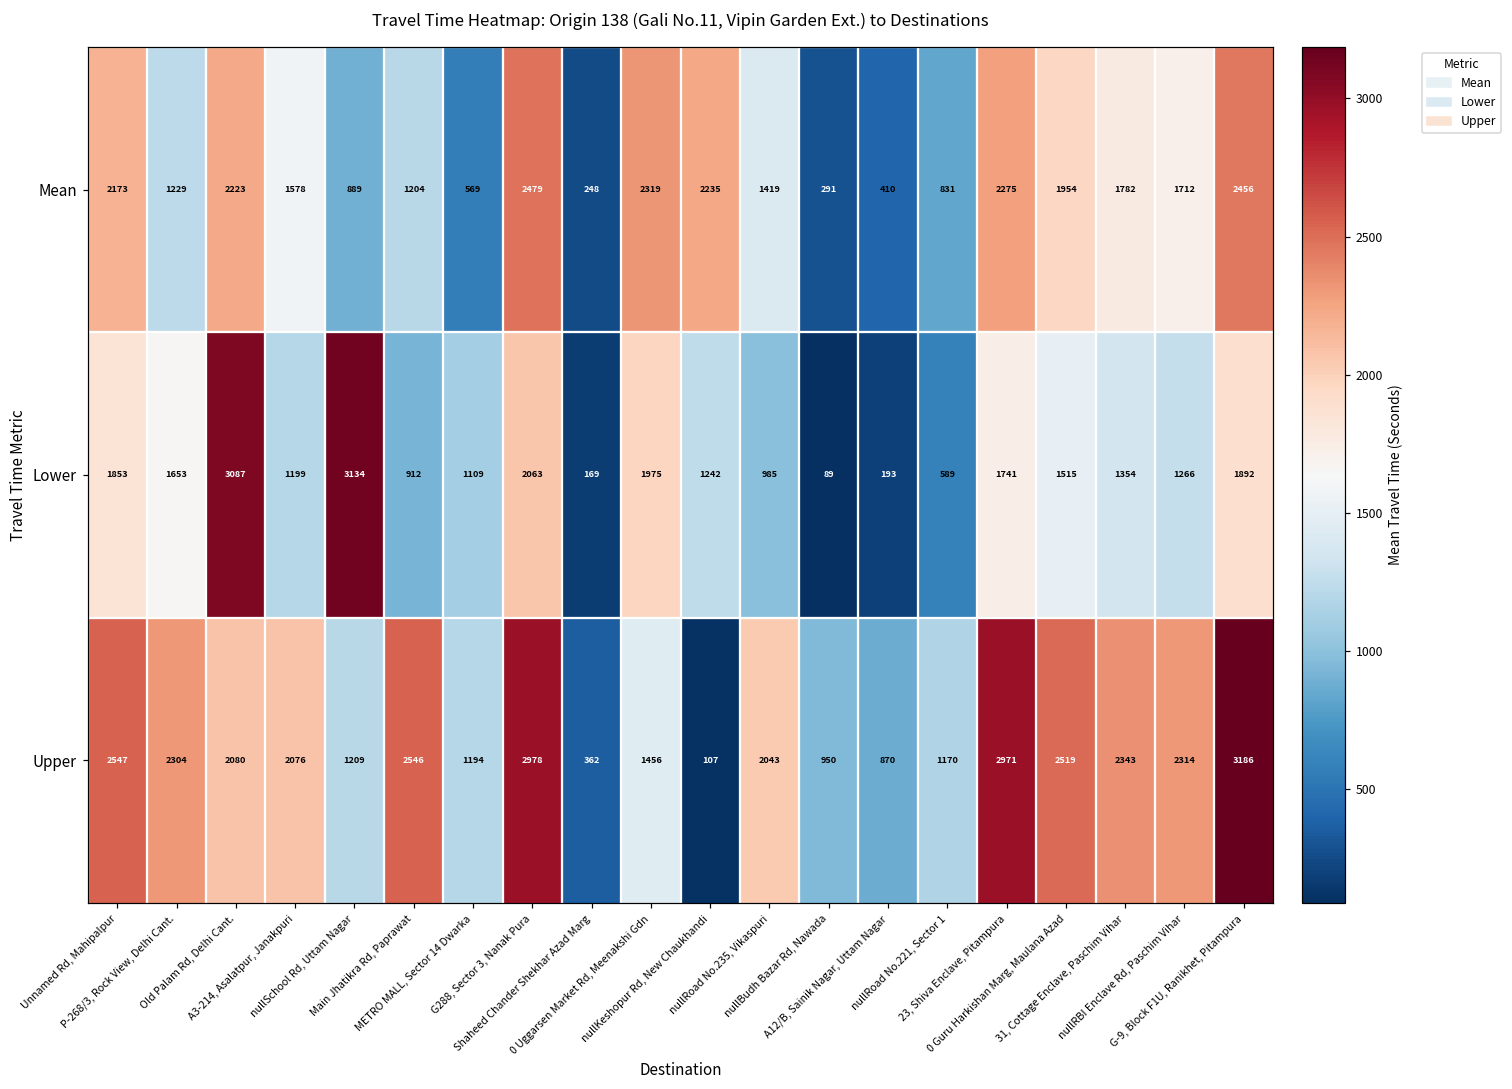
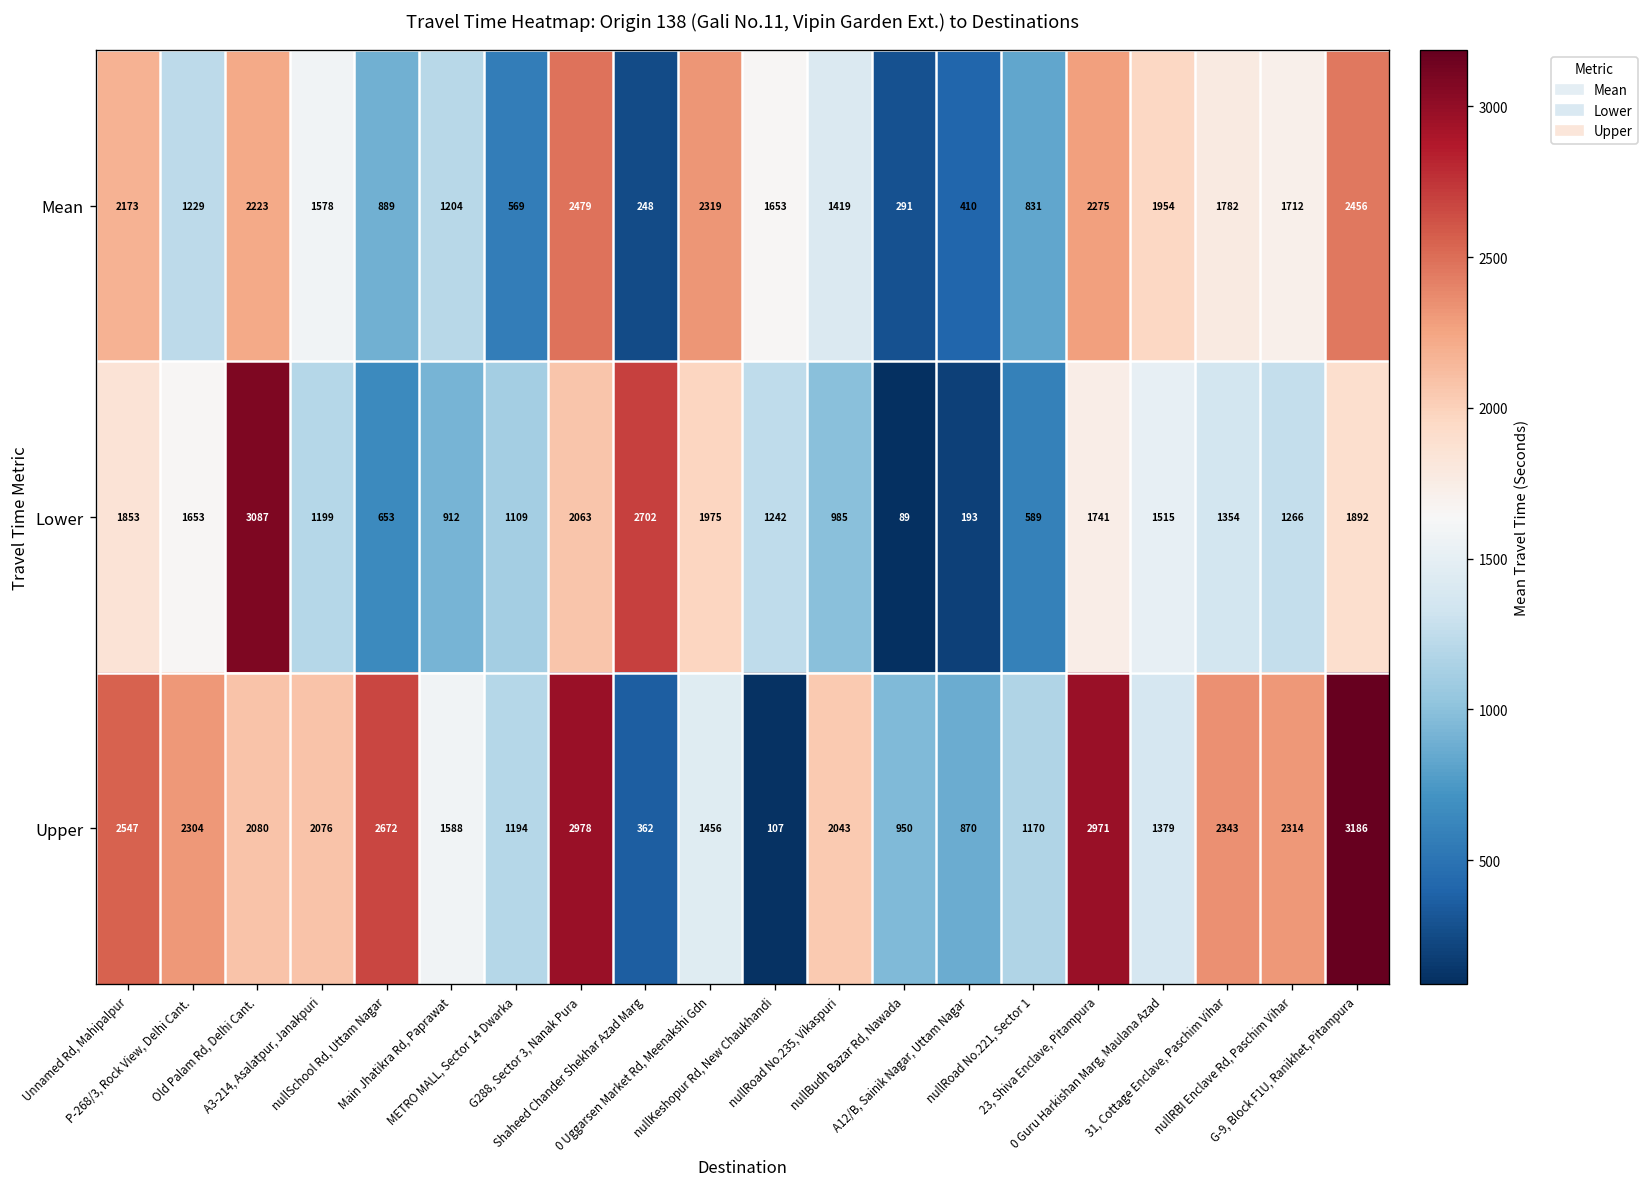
Mean, nullKeshopur Rd, New Chaukhandi: 2235 -> 1653
Lower, nullSchool Rd, Uttam Nagar: 3134 -> 653
Lower, Shaheed Chander Shekhar Azad Marg: 169 -> 2702
Upper, nullSchool Rd, Uttam Nagar: 1209 -> 2672
Upper, Main Jhatikra Rd, Paprawat: 2546 -> 1588
Upper, 0 Guru Harkishan Marg, Maulana Azad: 2519 -> 1379
